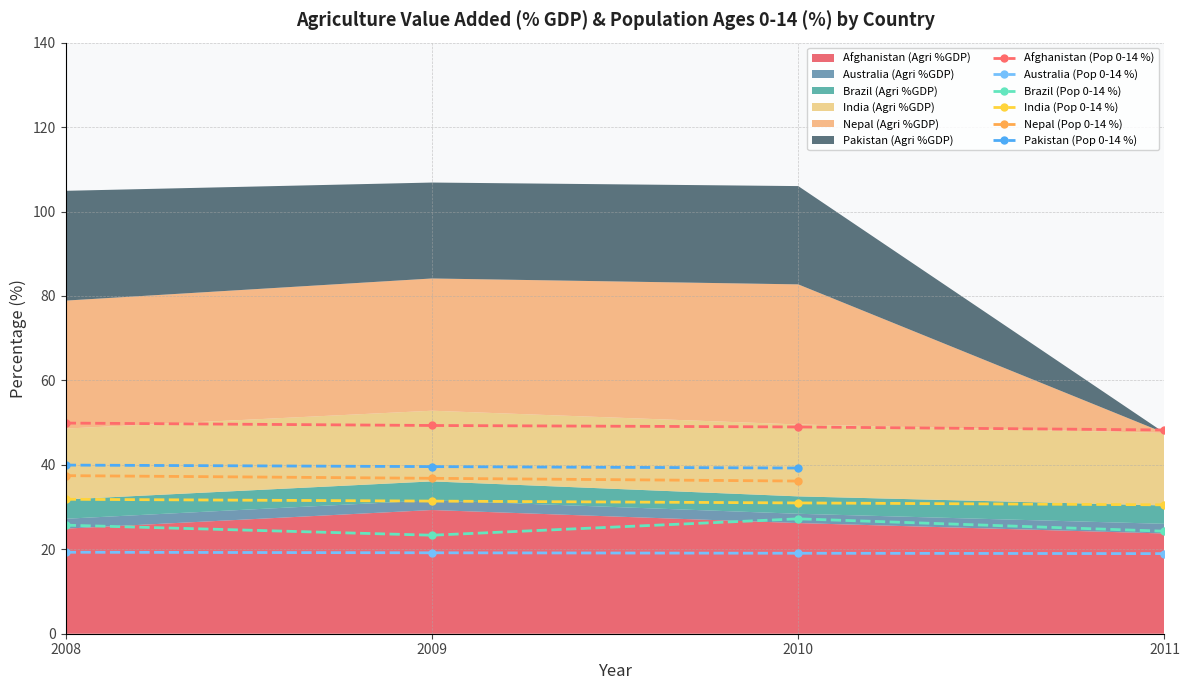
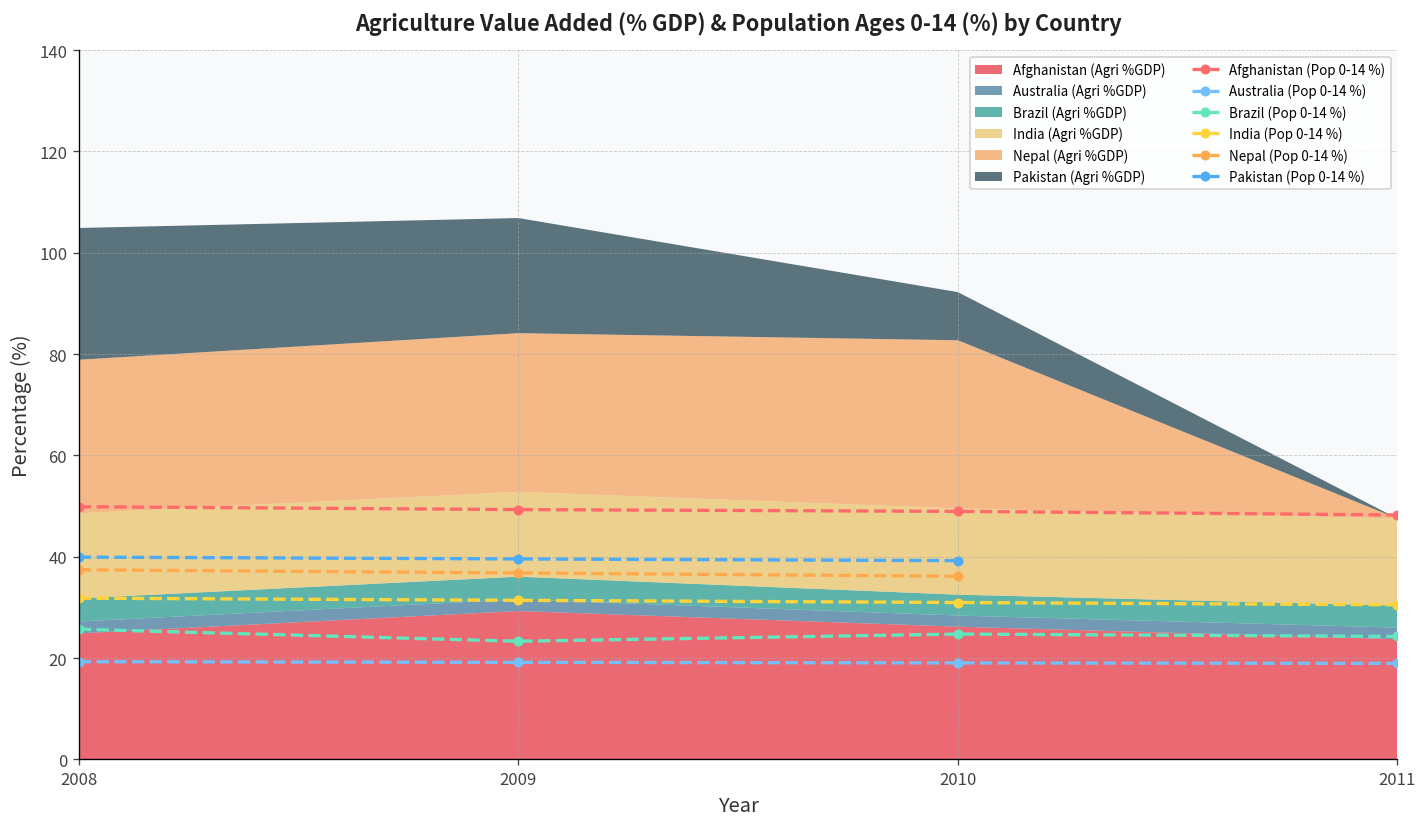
Brazil (Pop 0-14 %), 2010: 27 -> 25
Pakistan (Agri %GDP), 2010: 23 -> 10
